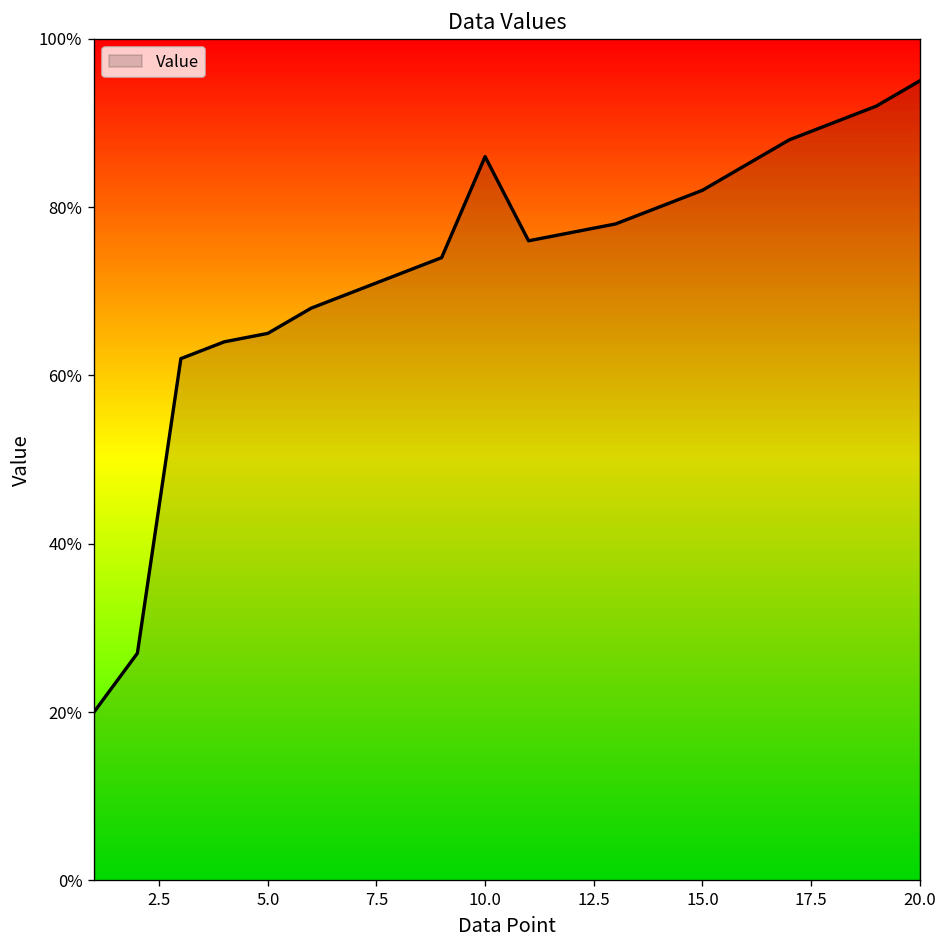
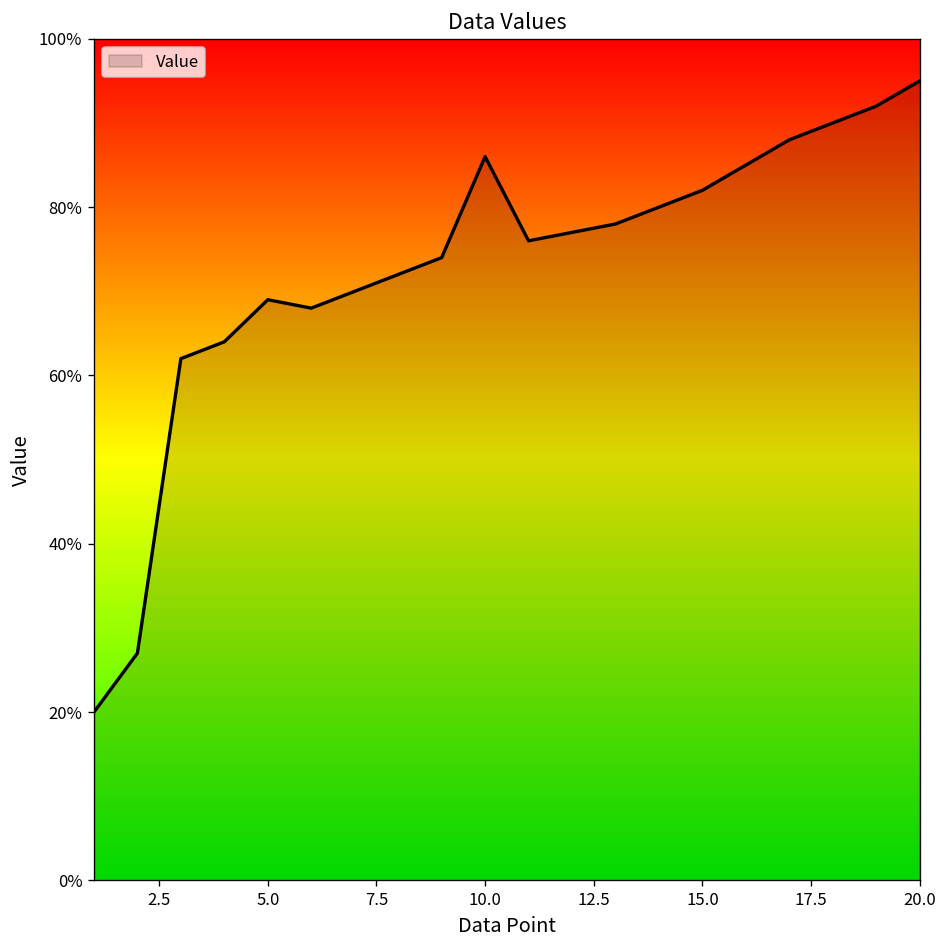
5.0: 65% -> 69%
